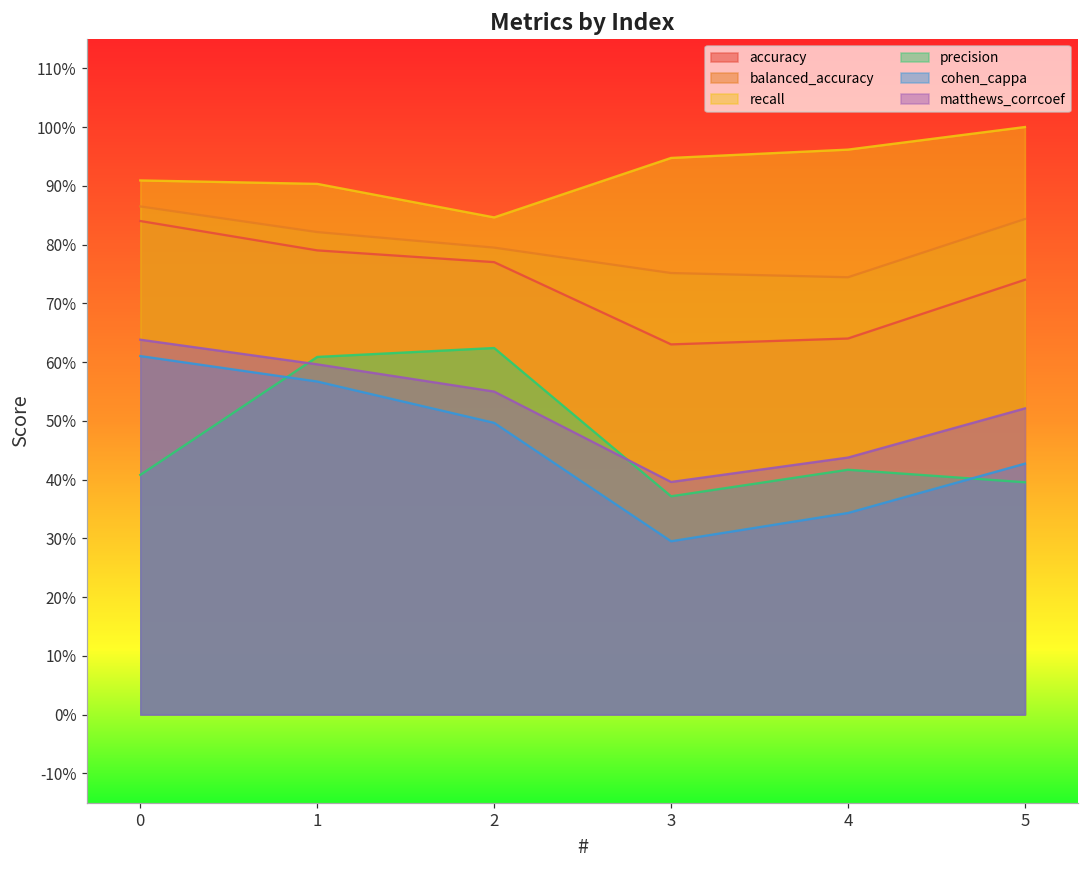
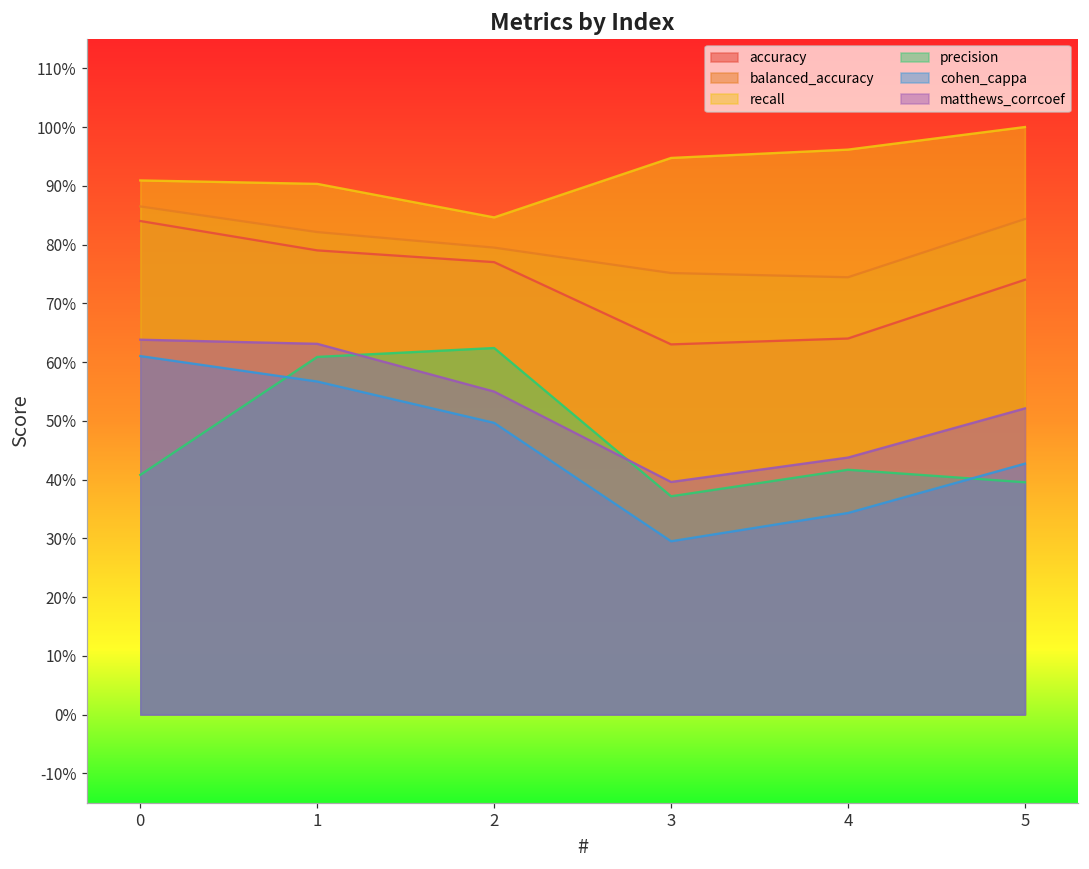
matthews_corrcoef, 1: 60% -> 63%
